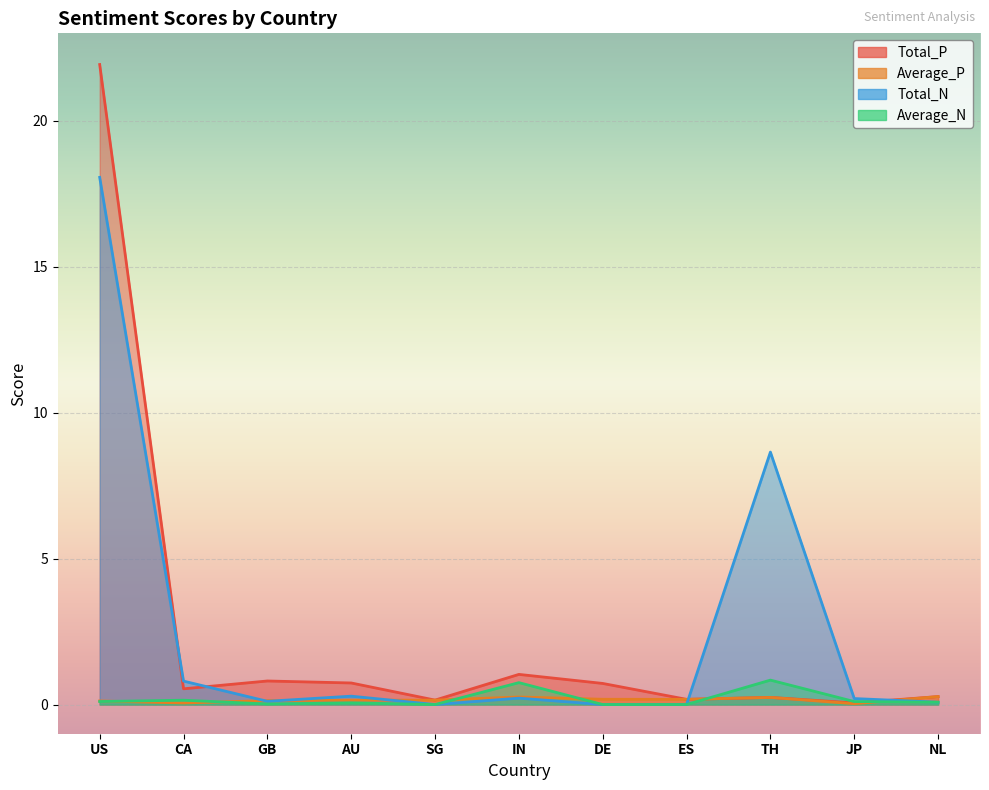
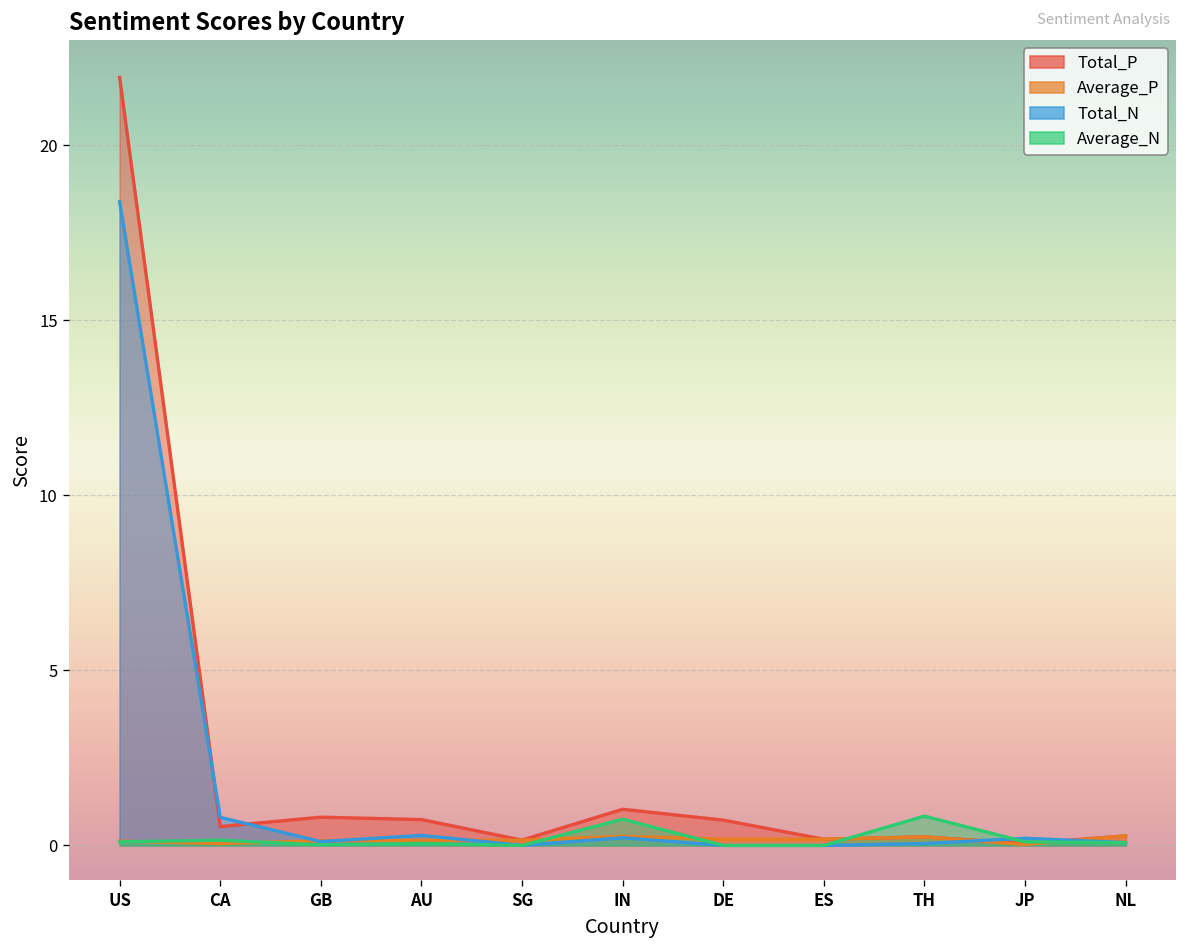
Total_N, US: 18.1 -> 18.4
Total_N, TH: 8.7 -> 0.1
